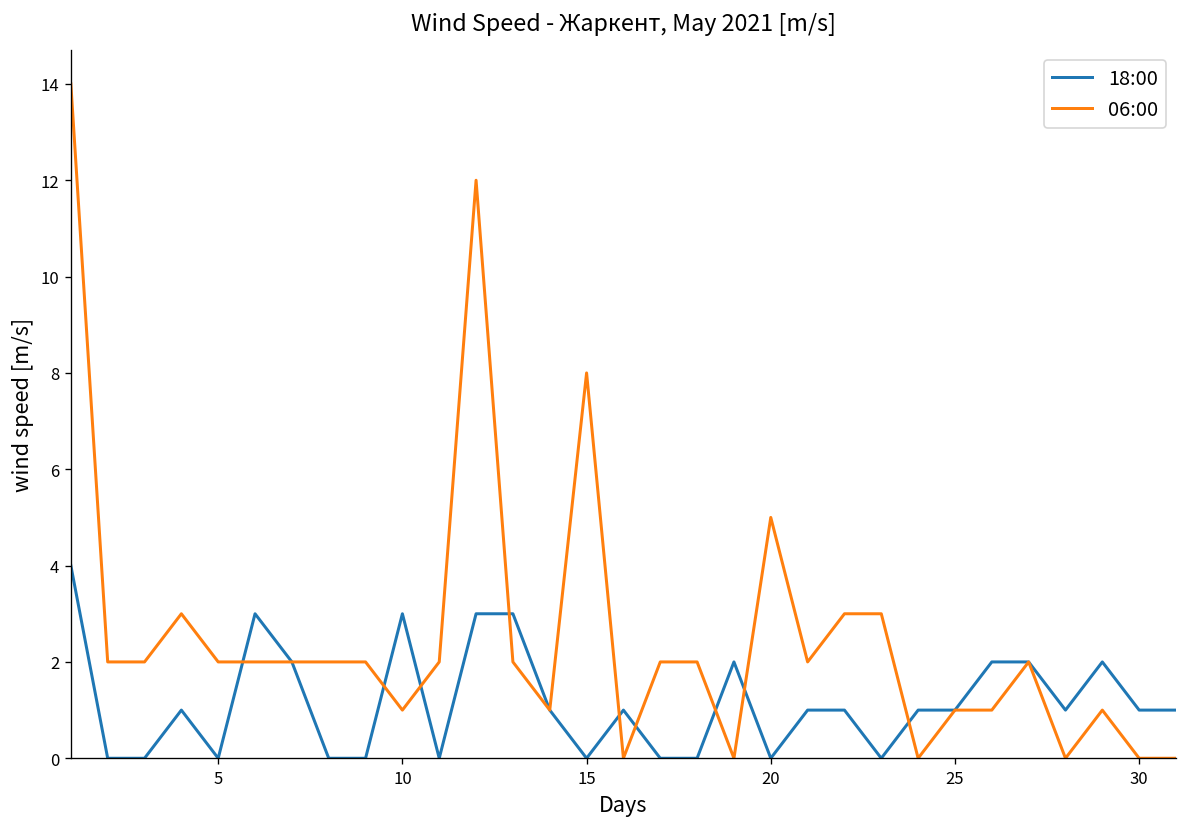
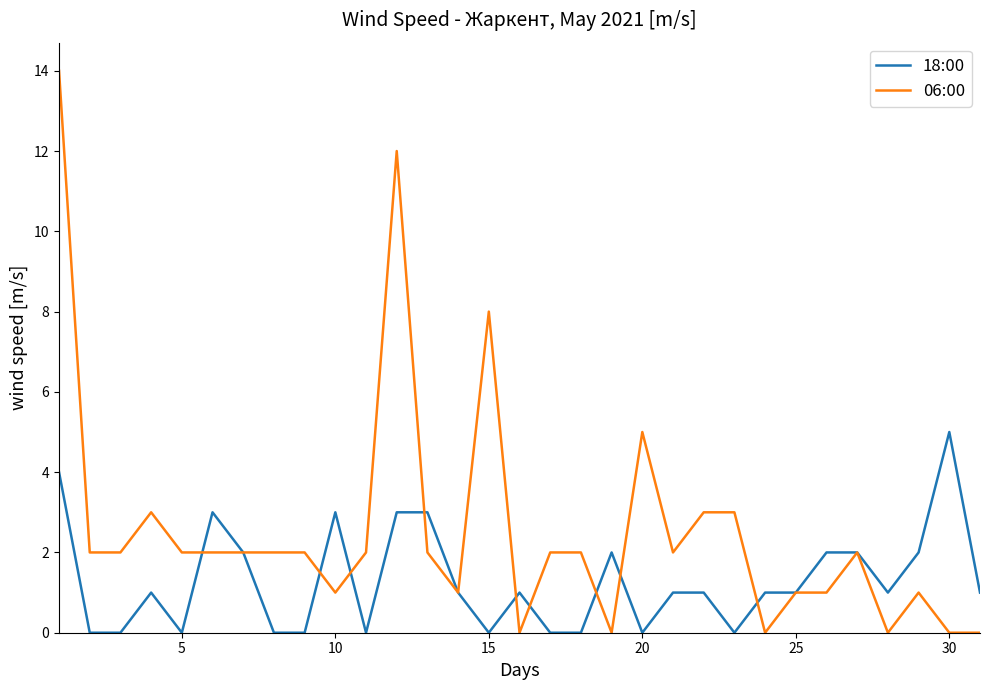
18:00, 30: 1 -> 5
